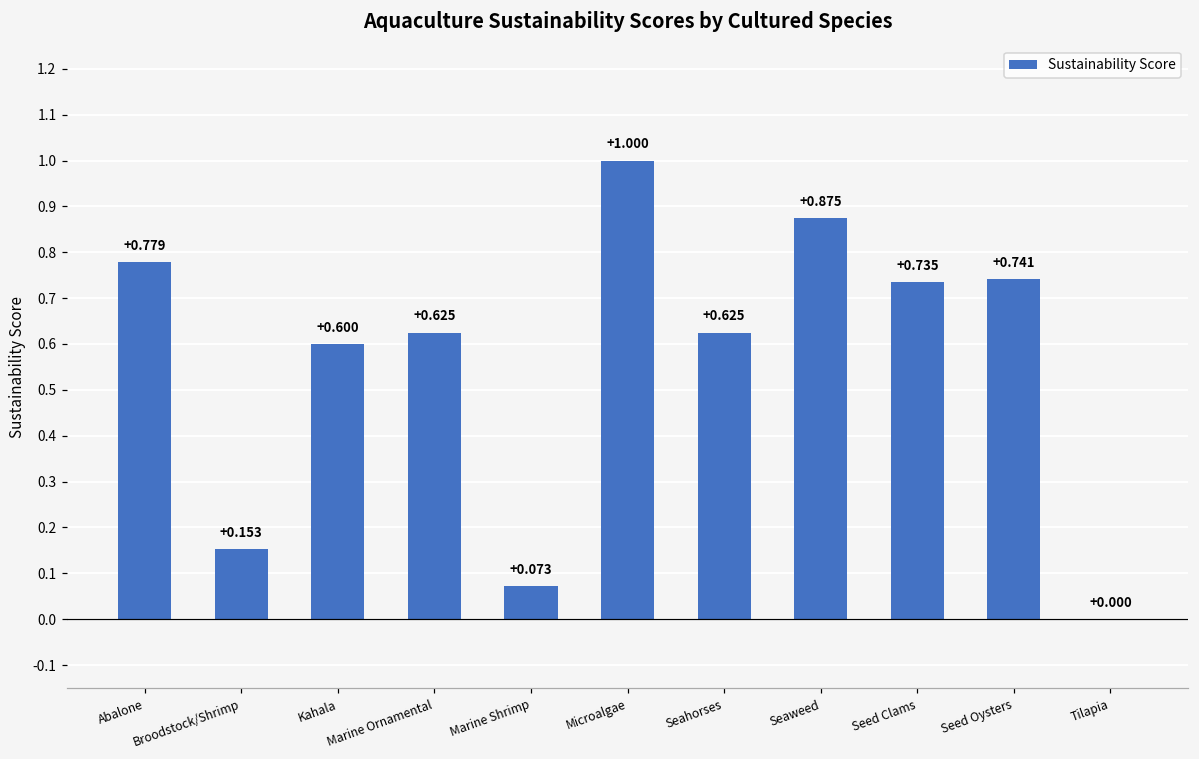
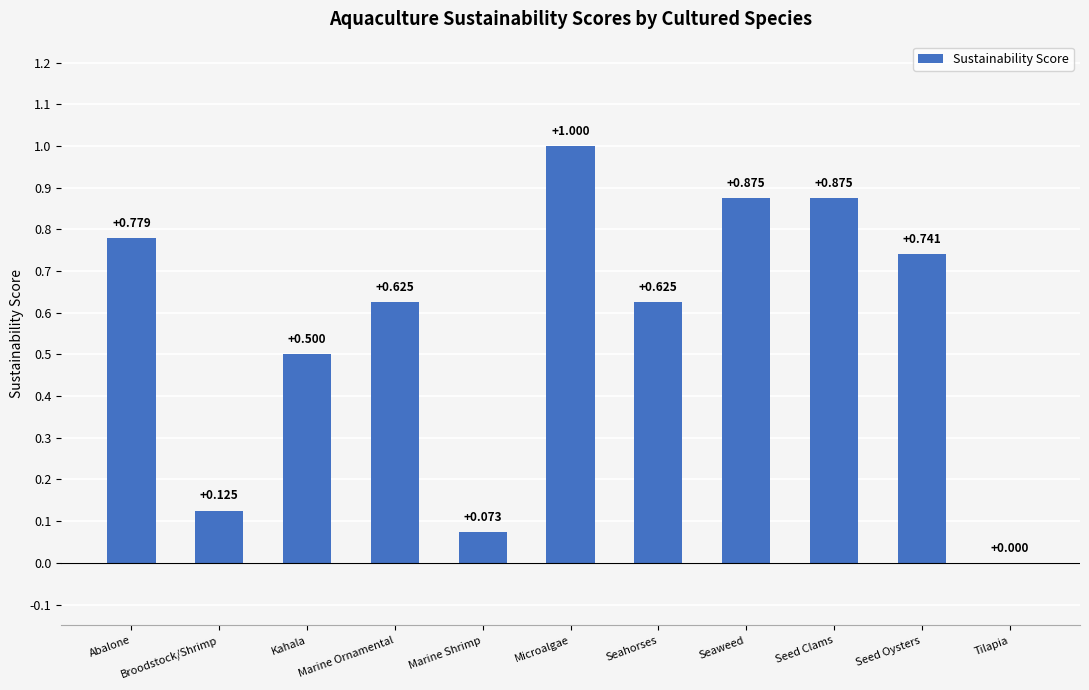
Broodstock/Shrimp: +0.153 -> +0.125
Kahala: +0.600 -> +0.500
Seed Clams: +0.735 -> +0.875
